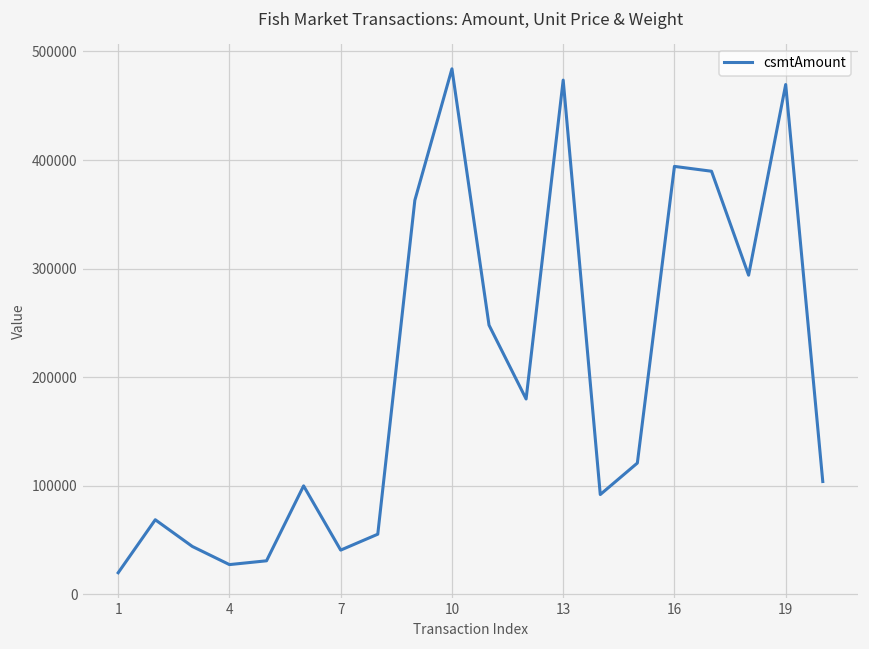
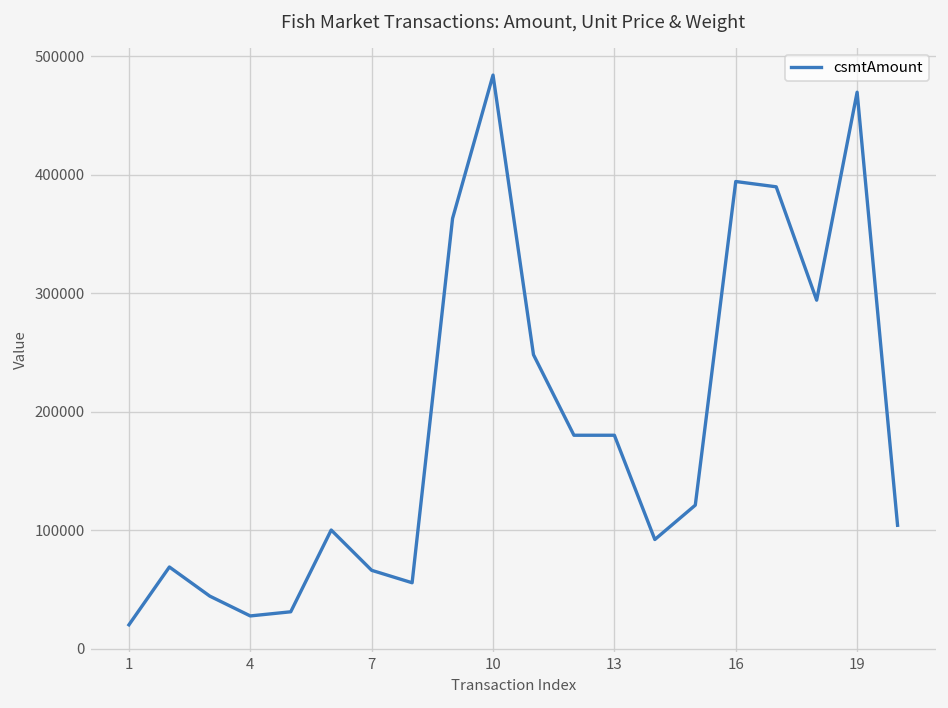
7: 40000 -> 70000
13: 470000 -> 180000
